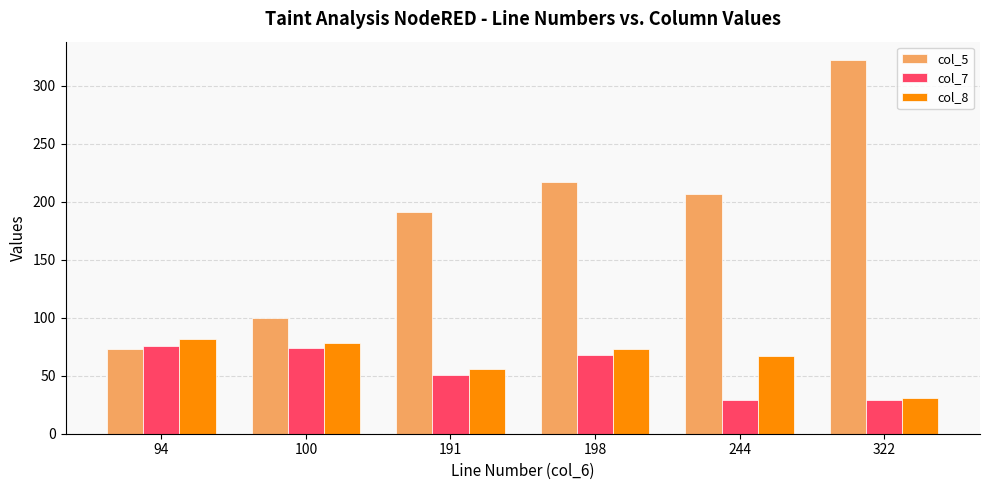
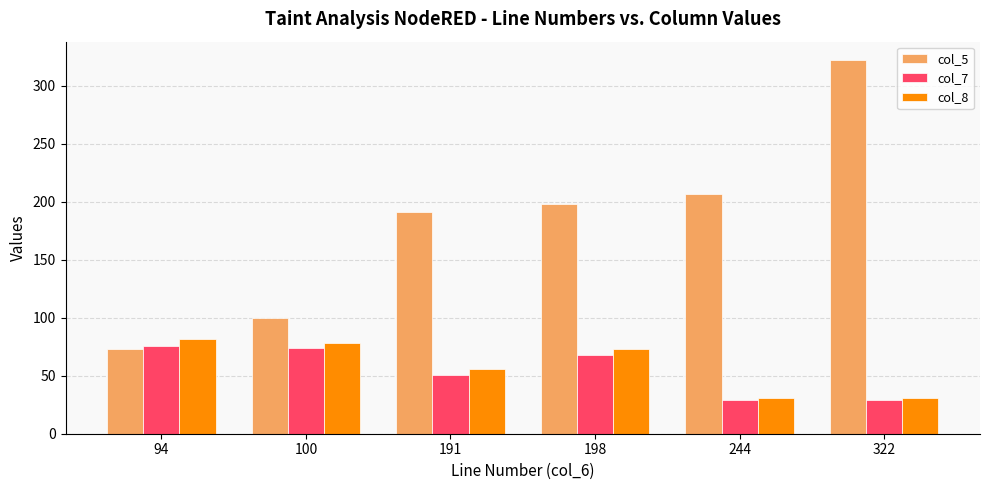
col_5, 198: 217 -> 198
col_8, 244: 67 -> 31
